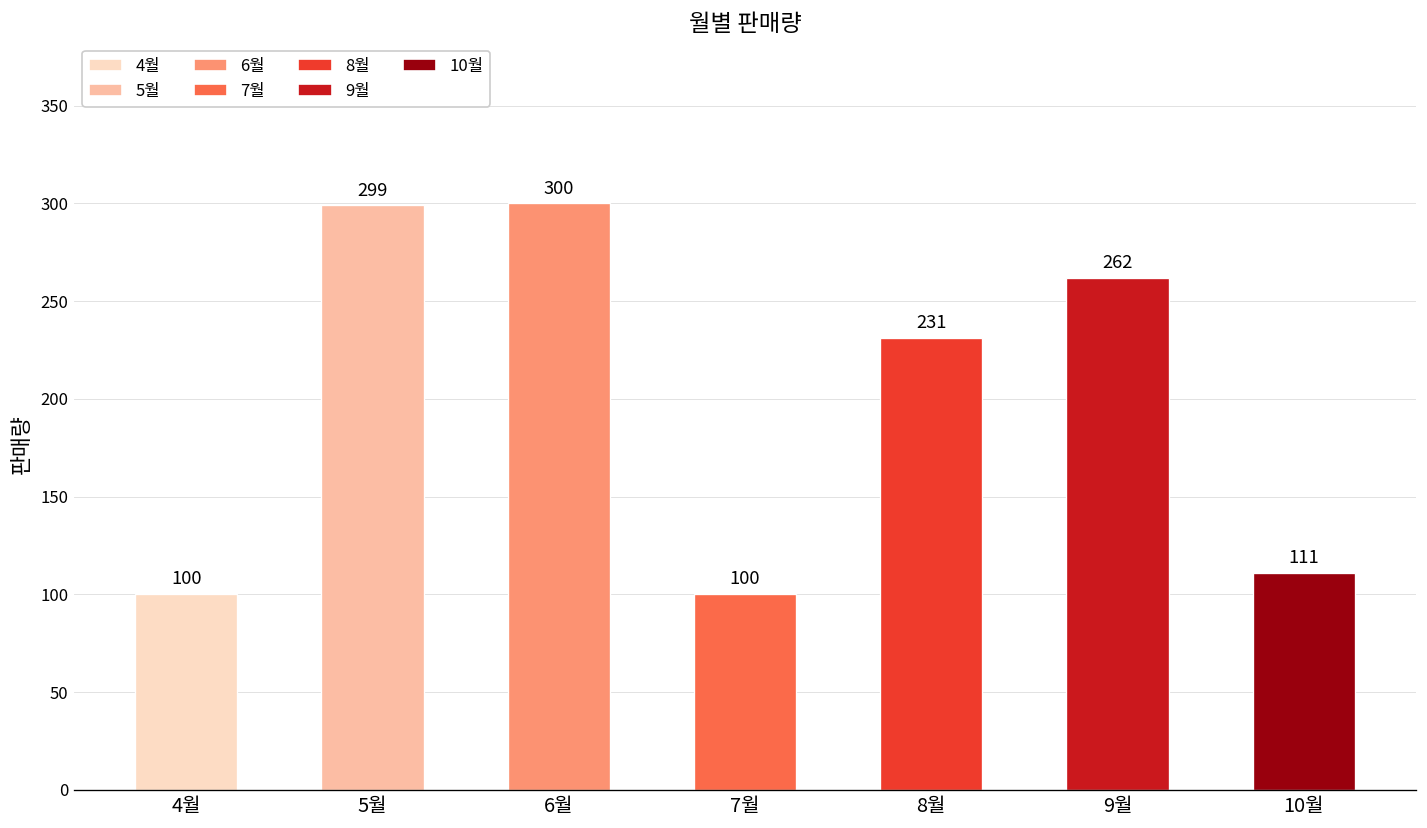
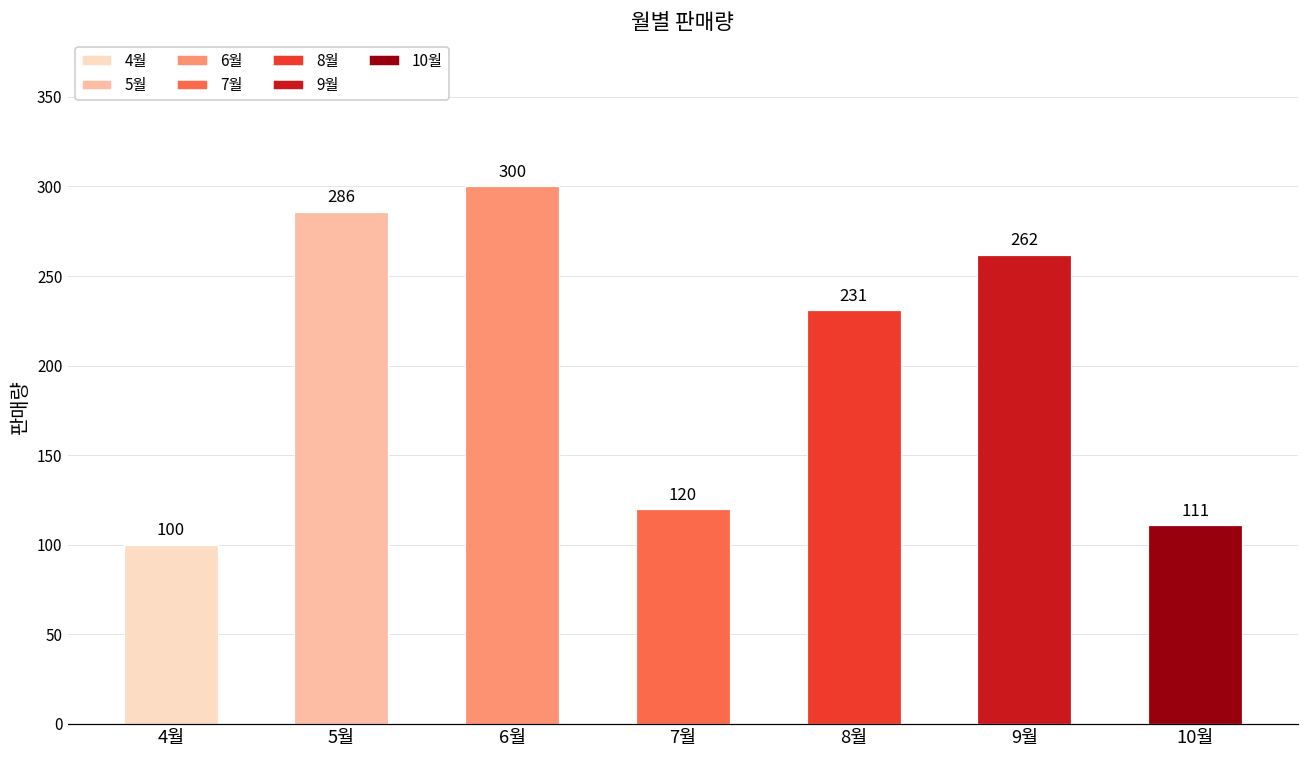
5월: 299 -> 286
7월: 100 -> 120
